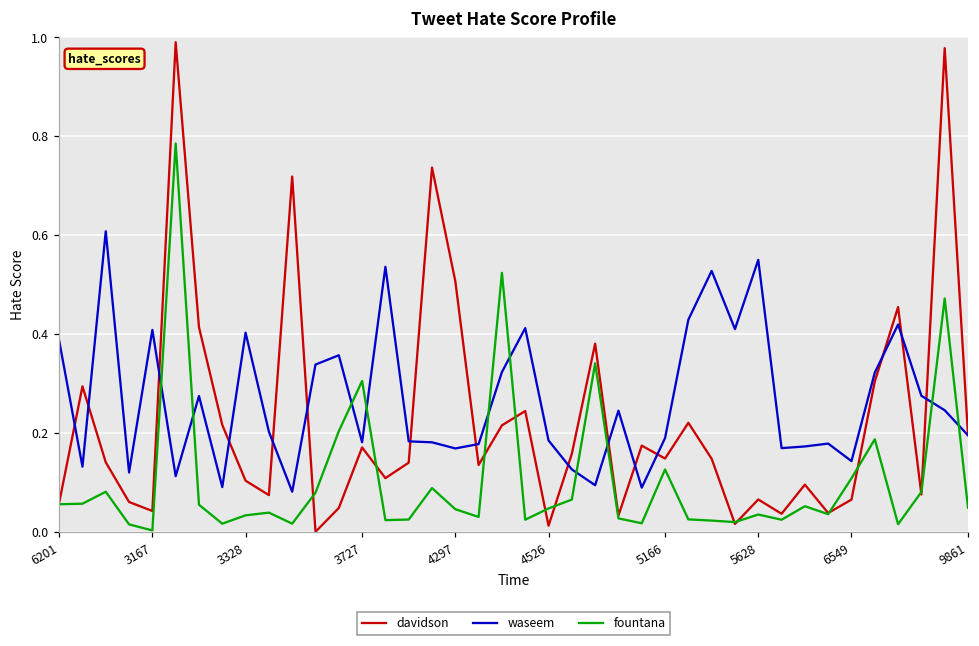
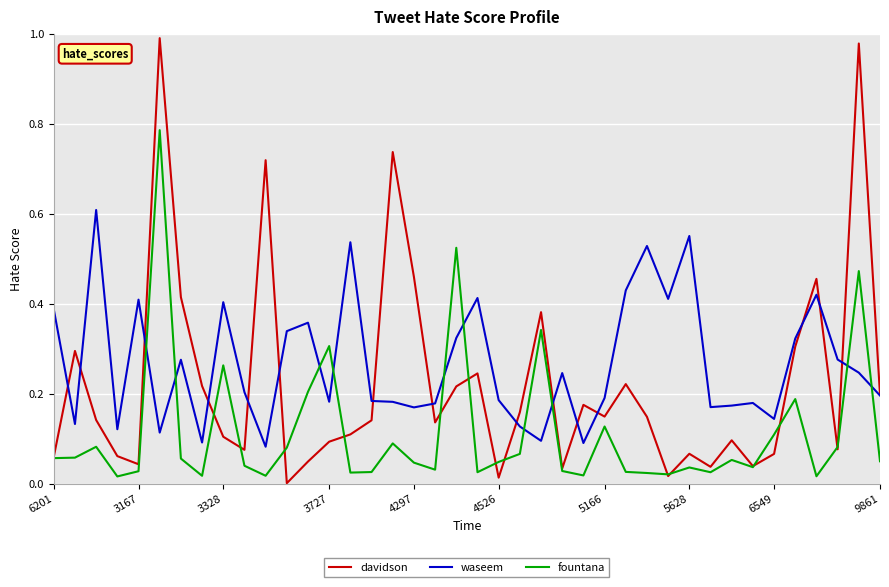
fountana, 3167: 0.00 -> 0.03
fountana, 3328: 0.03 -> 0.26
davidson, 3727: 0.17 -> 0.09
davidson, 4297: 0.51 -> 0.46
